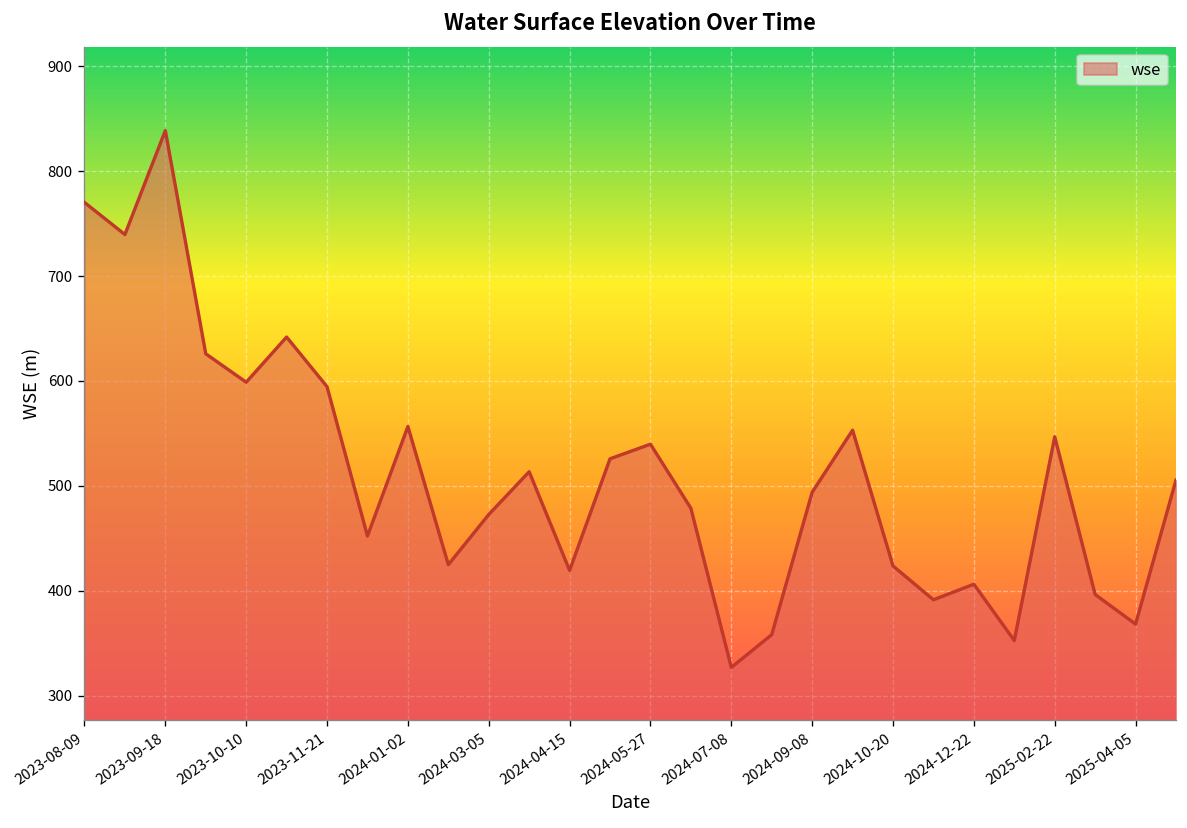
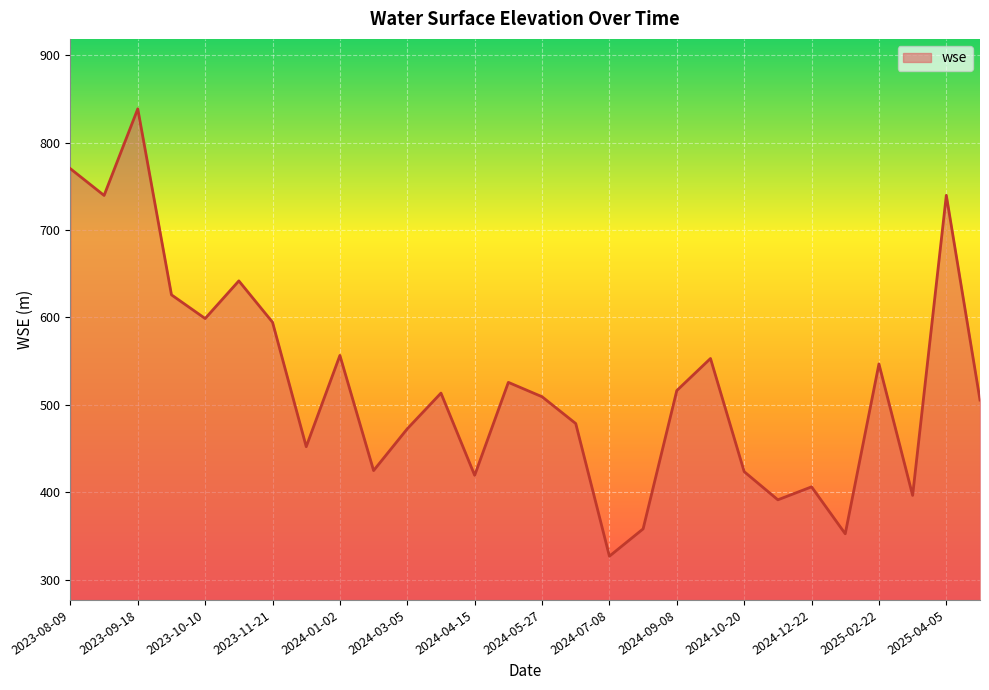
2024-05-27: 540 -> 510
2024-09-08: 490 -> 520
2025-04-05: 370 -> 740
